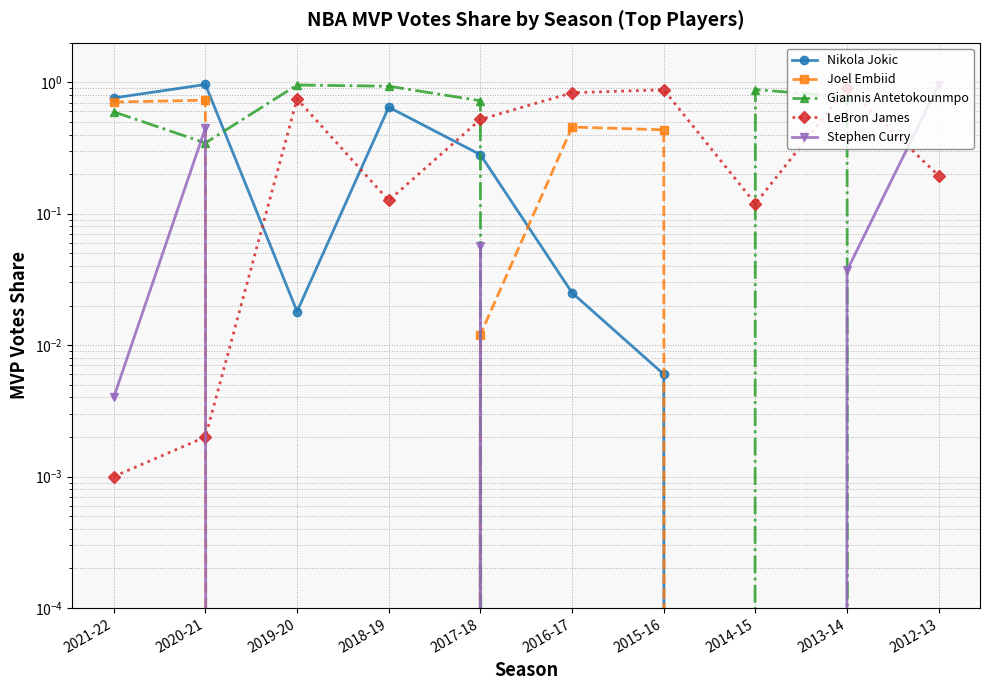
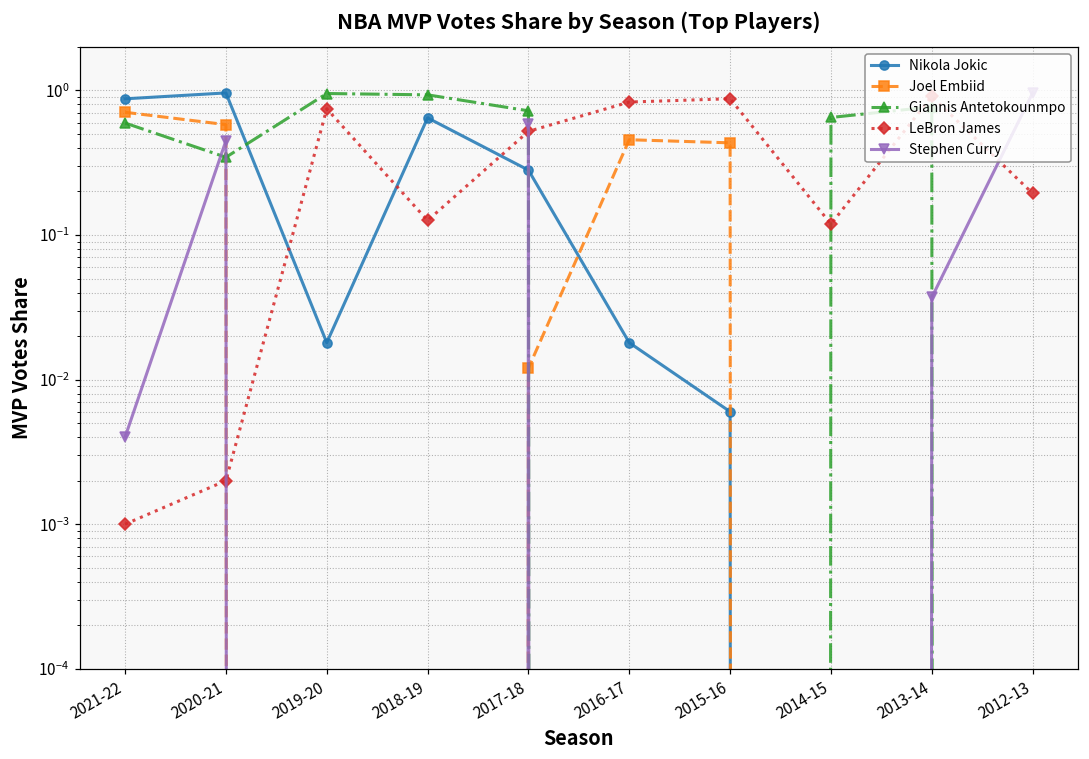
Nikola Jokic, 2021-22: 0.8 -> 0.9
Joel Embiid, 2020-21: 0.7 -> 0.6
Stephen Curry, 2017-18: 0.057 -> 0.6
Nikola Jokic, 2016-17: 0.025 -> 0.018
Giannis Antetokounmpo, 2014-15: 0.9 -> 0.7
